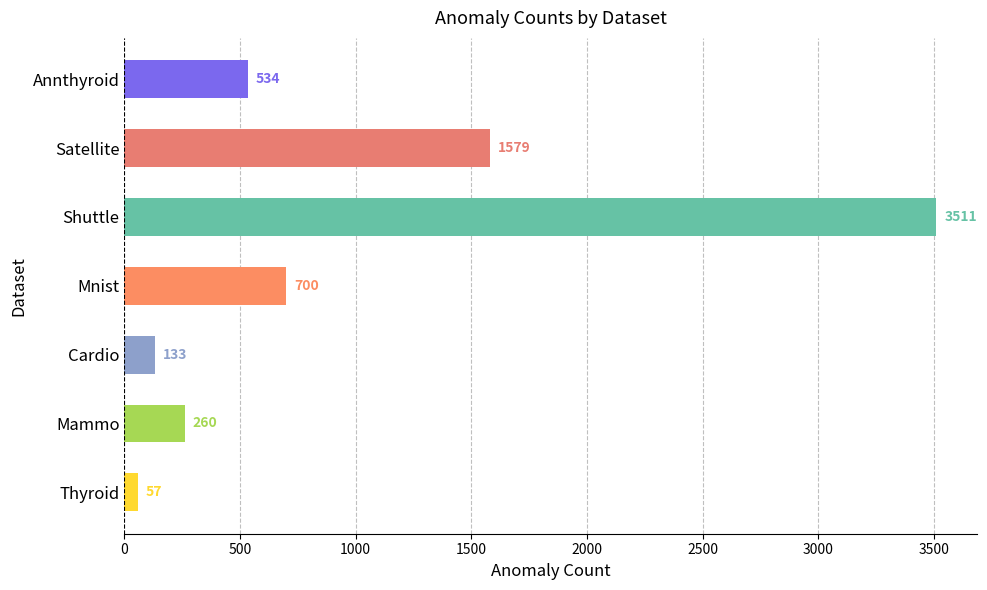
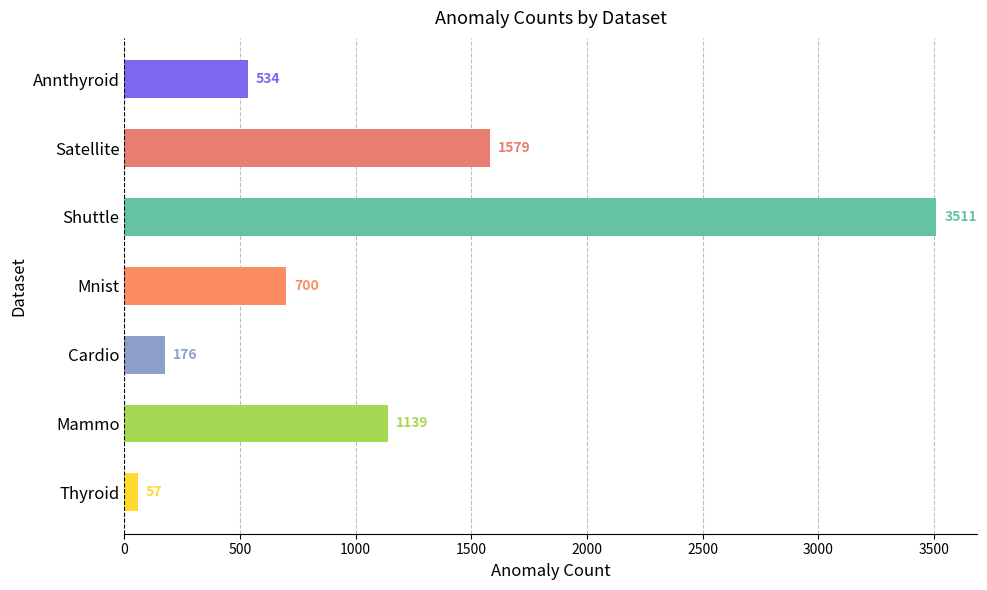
Cardio: 133 -> 176
Mammo: 260 -> 1139
